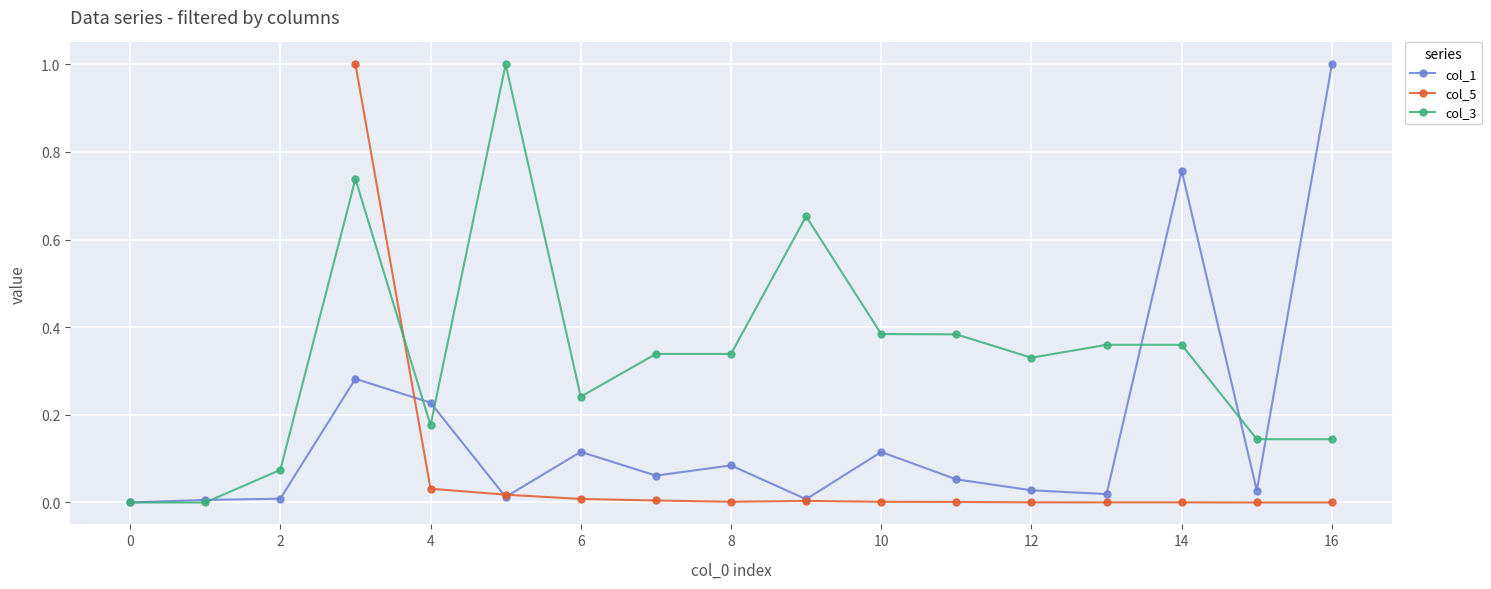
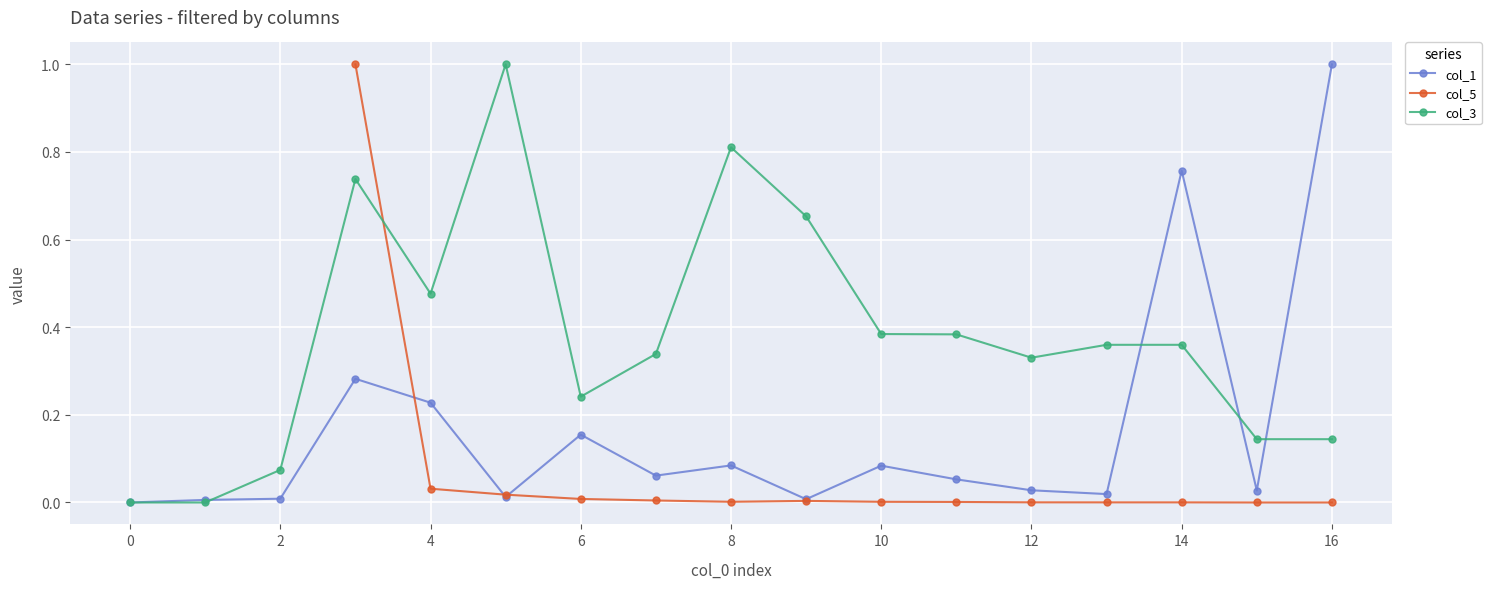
col_3, 4: 0.18 -> 0.48
col_1, 6: 0.12 -> 0.15
col_3, 8: 0.34 -> 0.81
col_1, 10: 0.12 -> 0.08
